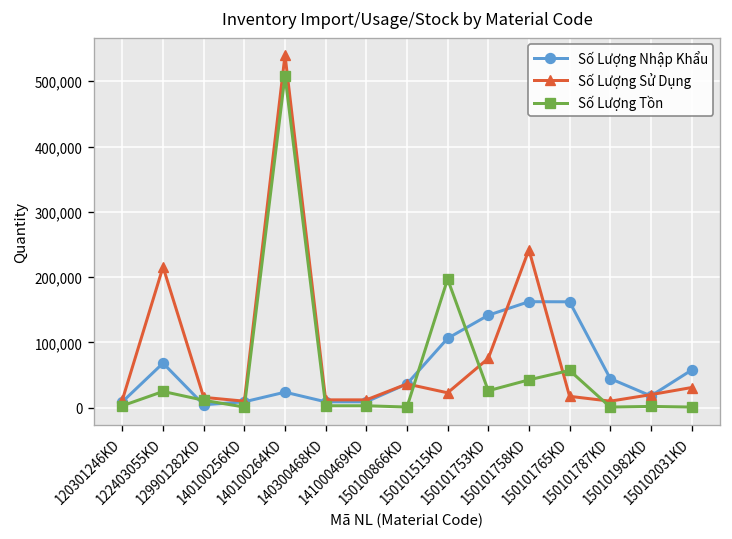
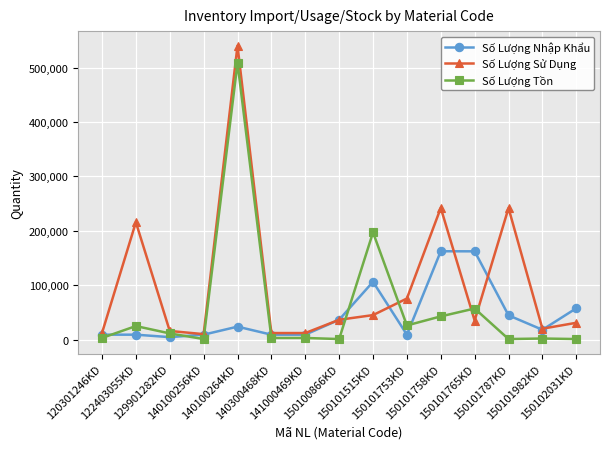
Số Lượng Nhập Khẩu, 122403055KD: 70,000 -> 10,000
Số Lượng Sử Dụng, 150101515KD: 20,000 -> 50,000
Số Lượng Nhập Khẩu, 150101753KD: 140,000 -> 10,000
Số Lượng Sử Dụng, 150101765KD: 20,000 -> 40,000
Số Lượng Sử Dụng, 150101787KD: 10,000 -> 240,000
